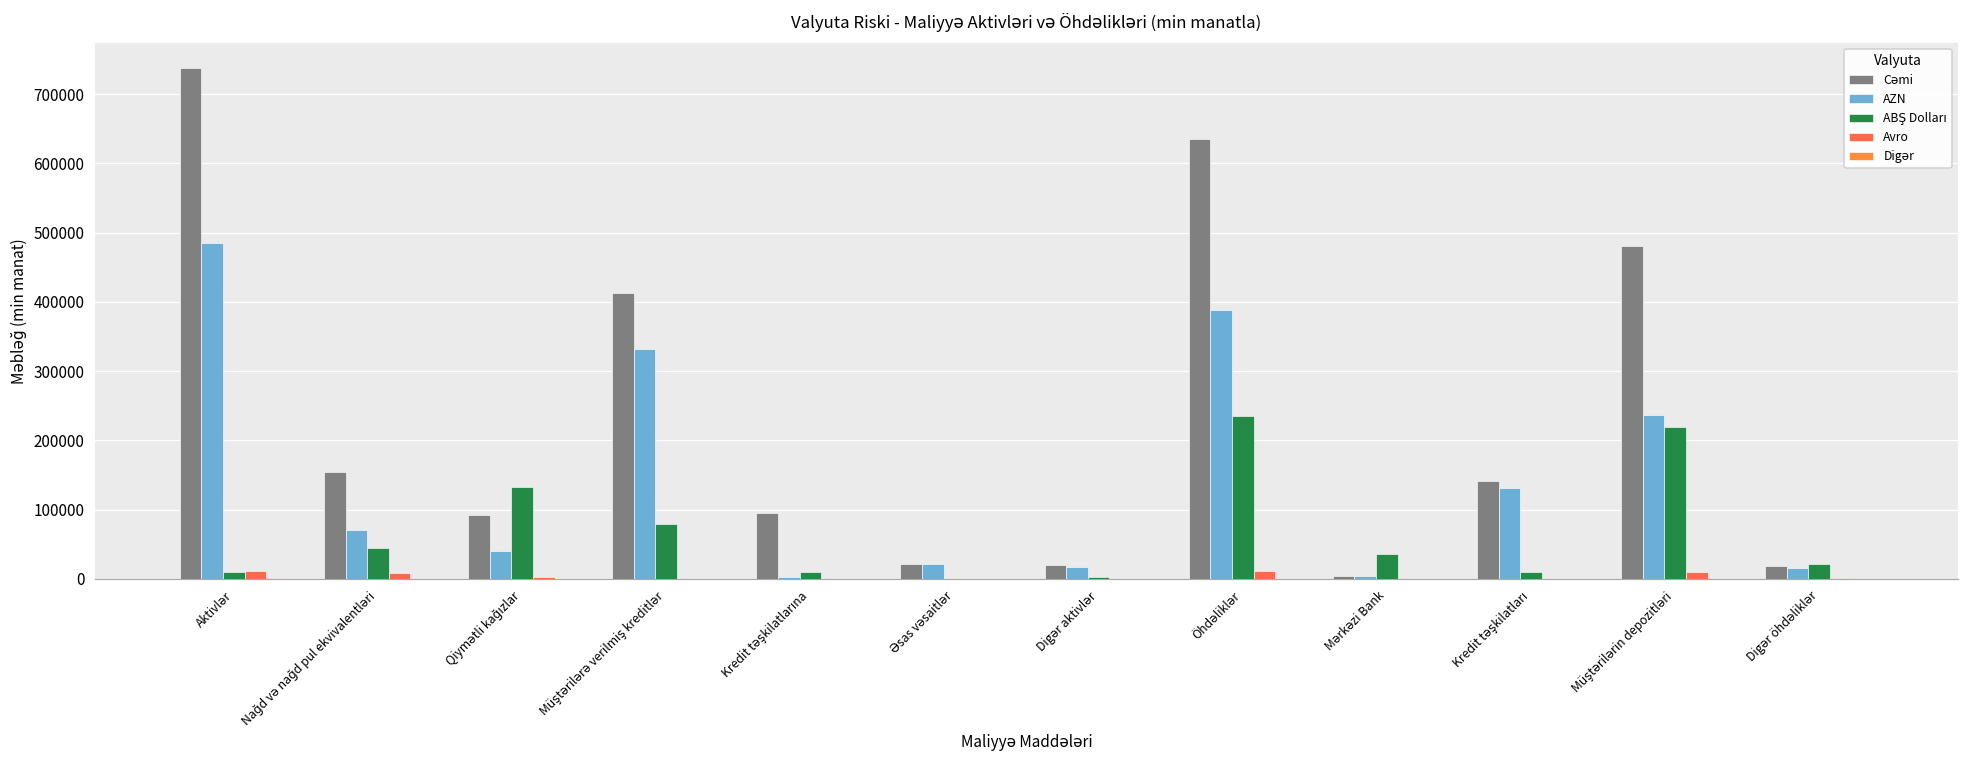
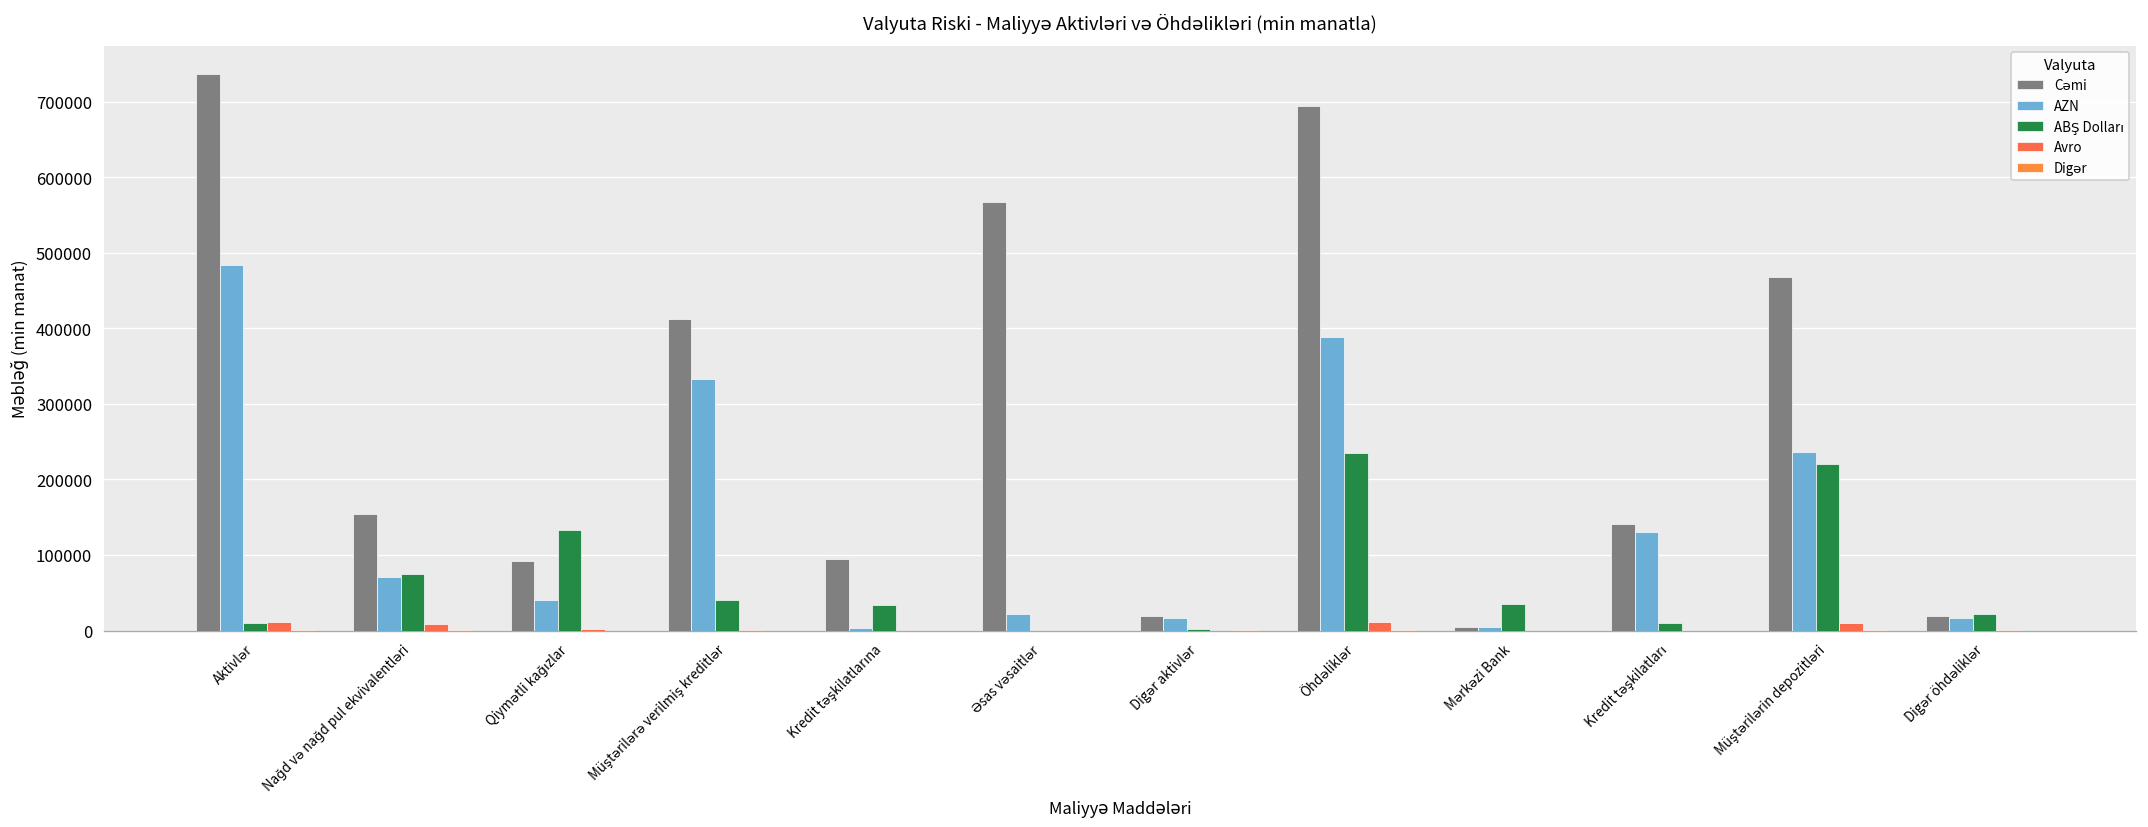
ABŞ Dolları, Nağd və nağd pul ekvivalentləri: 40000 -> 80000
ABŞ Dolları, Müştərilərə verilmiş kreditlər: 80000 -> 40000
ABŞ Dolları, Kredit təşkilatlarına: 10000 -> 30000
Cəmi, Əsas vəsaitlər: 20000 -> 570000
Cəmi, Öhdəliklər: 630000 -> 690000
Cəmi, Müştərilərin depozitləri: 480000 -> 470000
